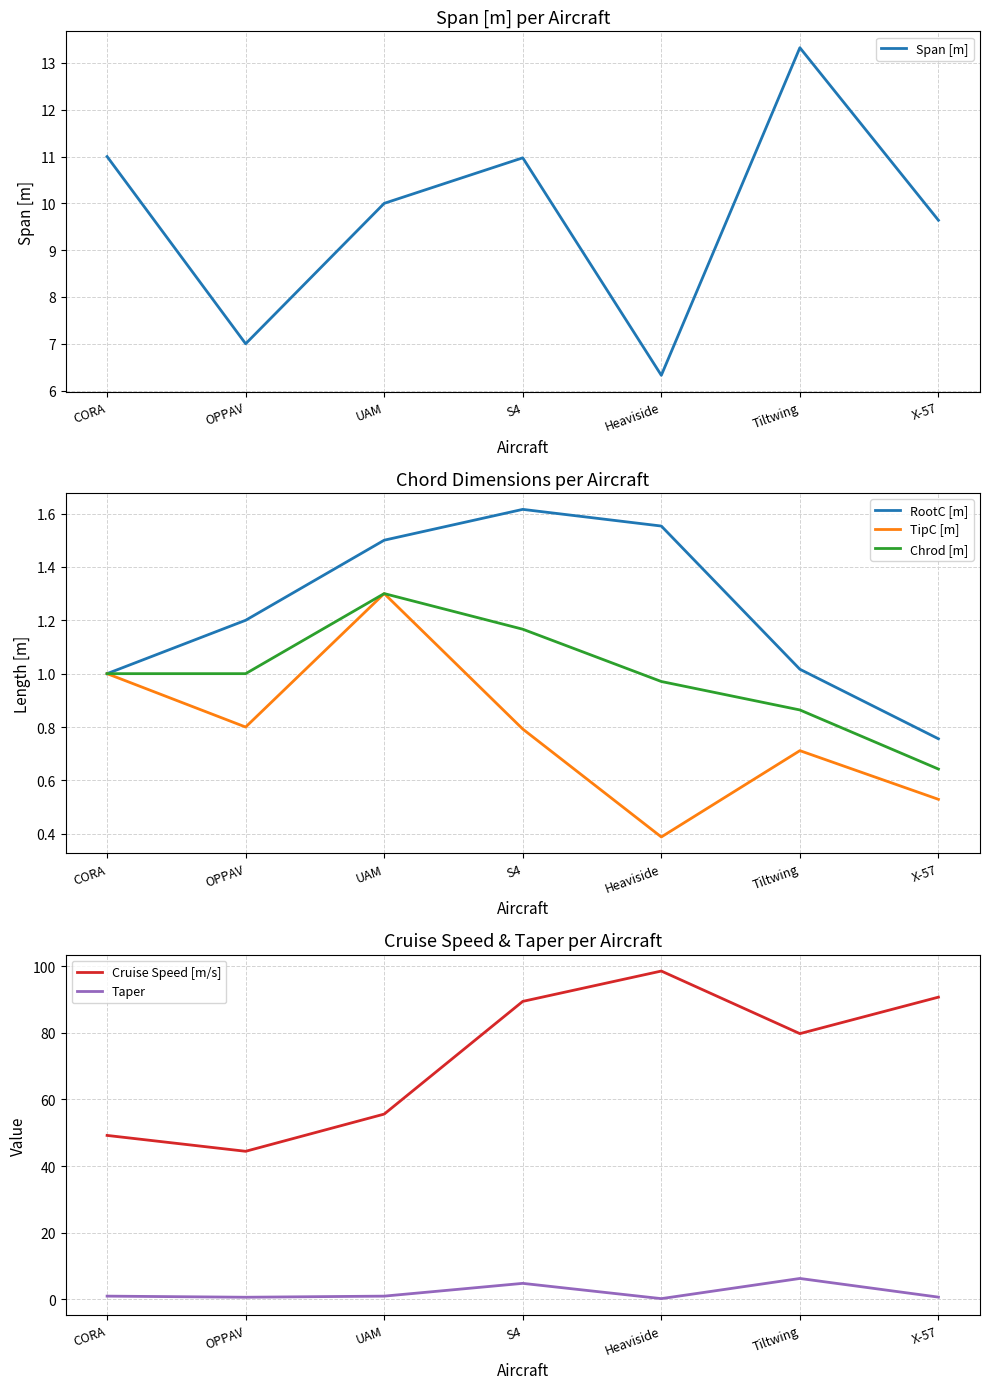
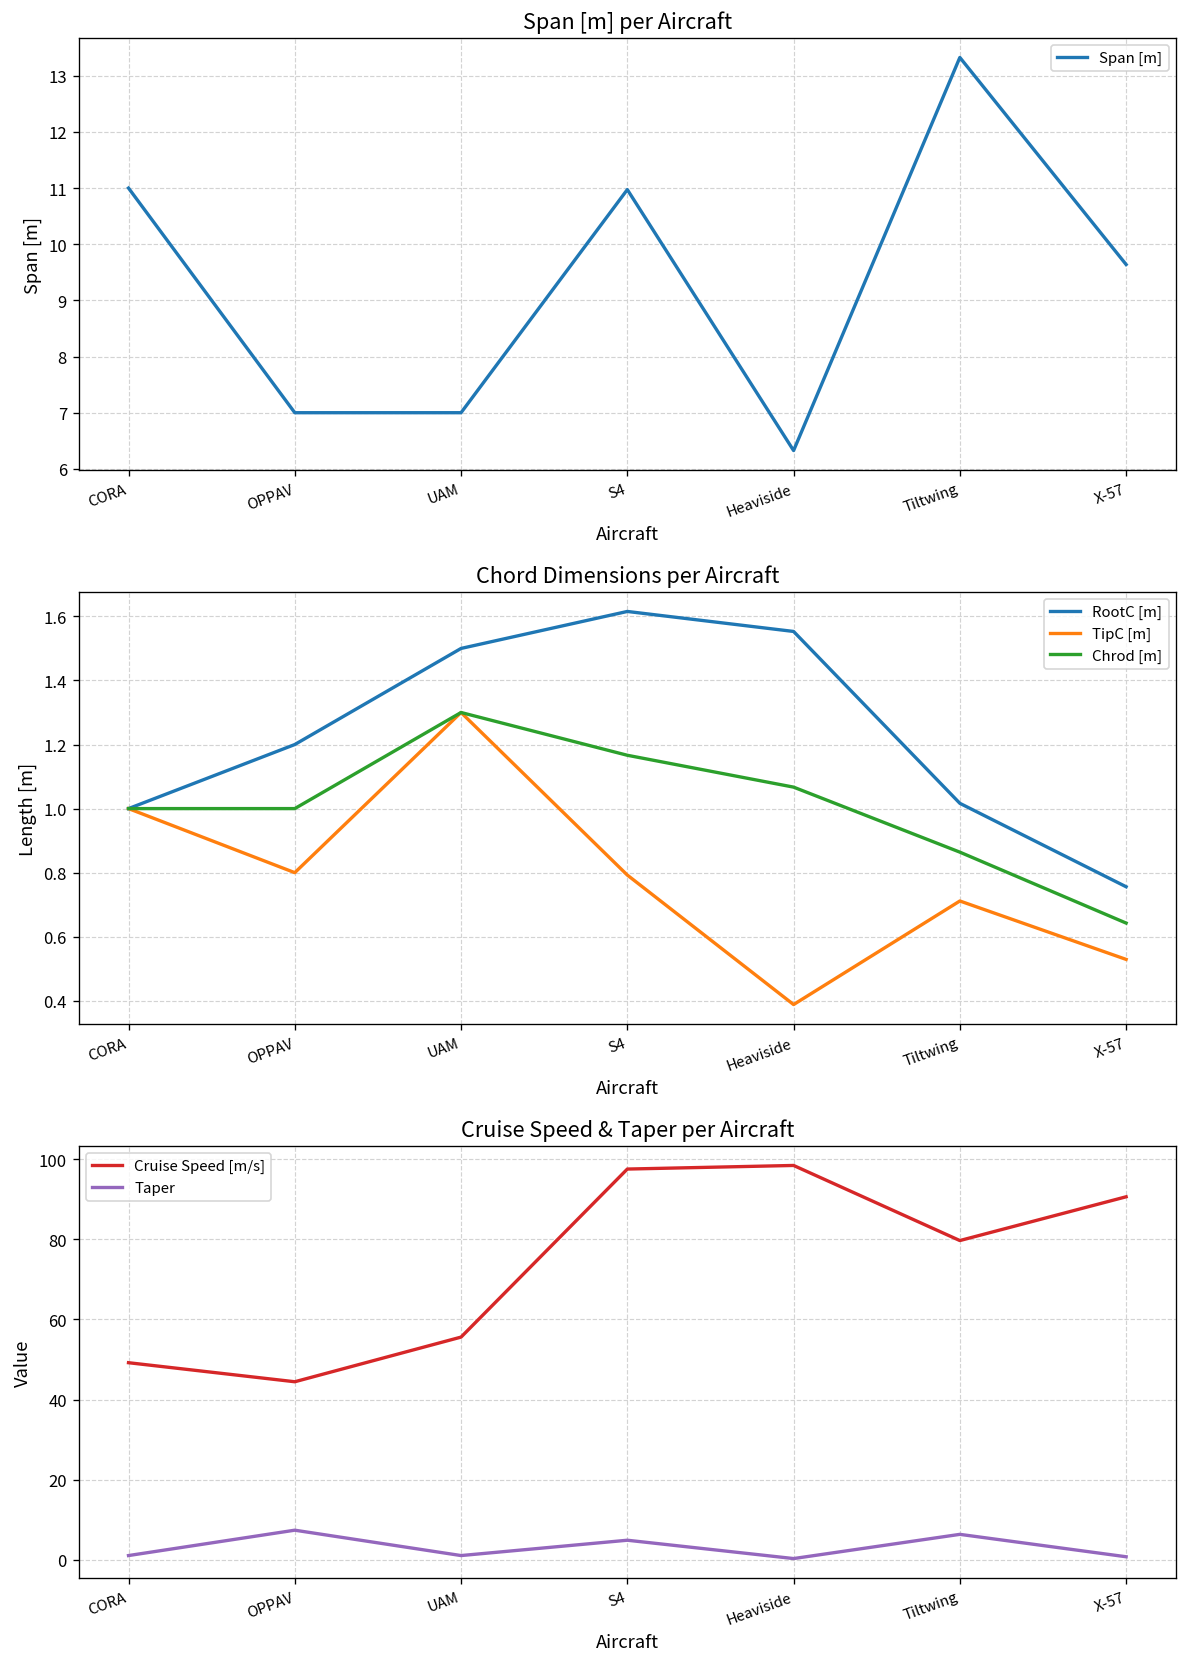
Span [m] per Aircraft, UAM: 10 -> 7
Chord Dimensions per Aircraft, Chrod [m], Heaviside: 0.97 -> 1.07
Cruise Speed & Taper per Aircraft, Taper, OPPAV: 1 -> 7
Cruise Speed & Taper per Aircraft, Cruise Speed [m/s], S4: 89 -> 98
